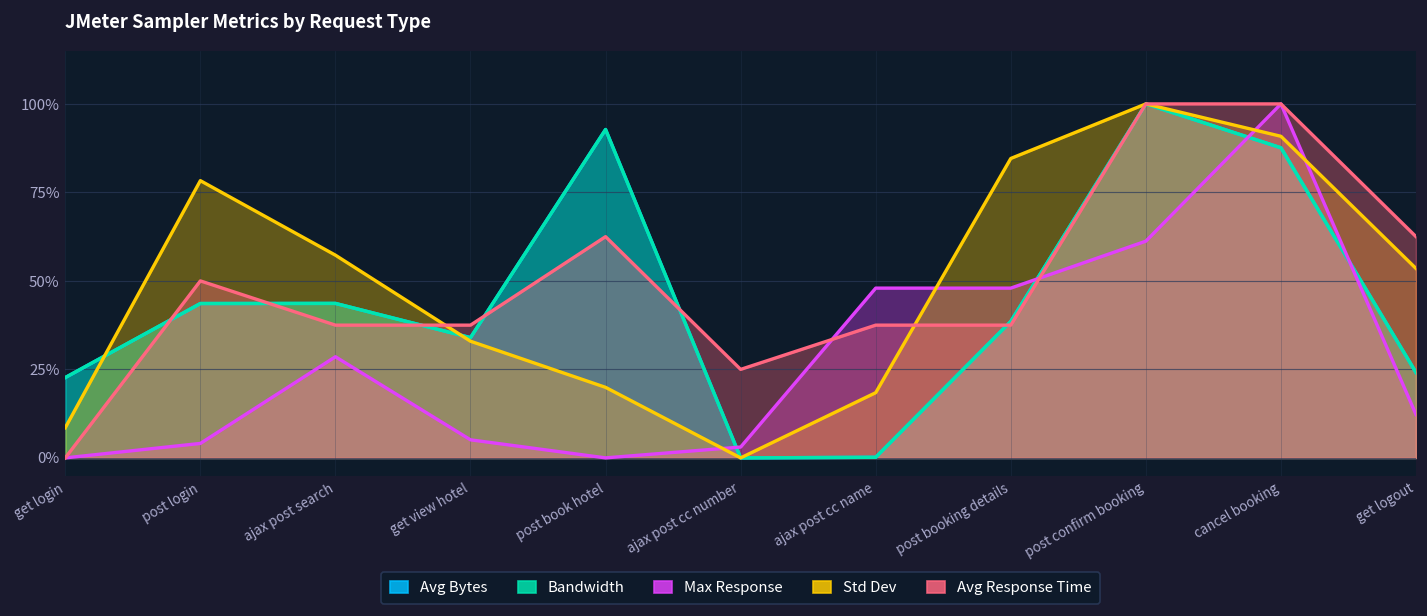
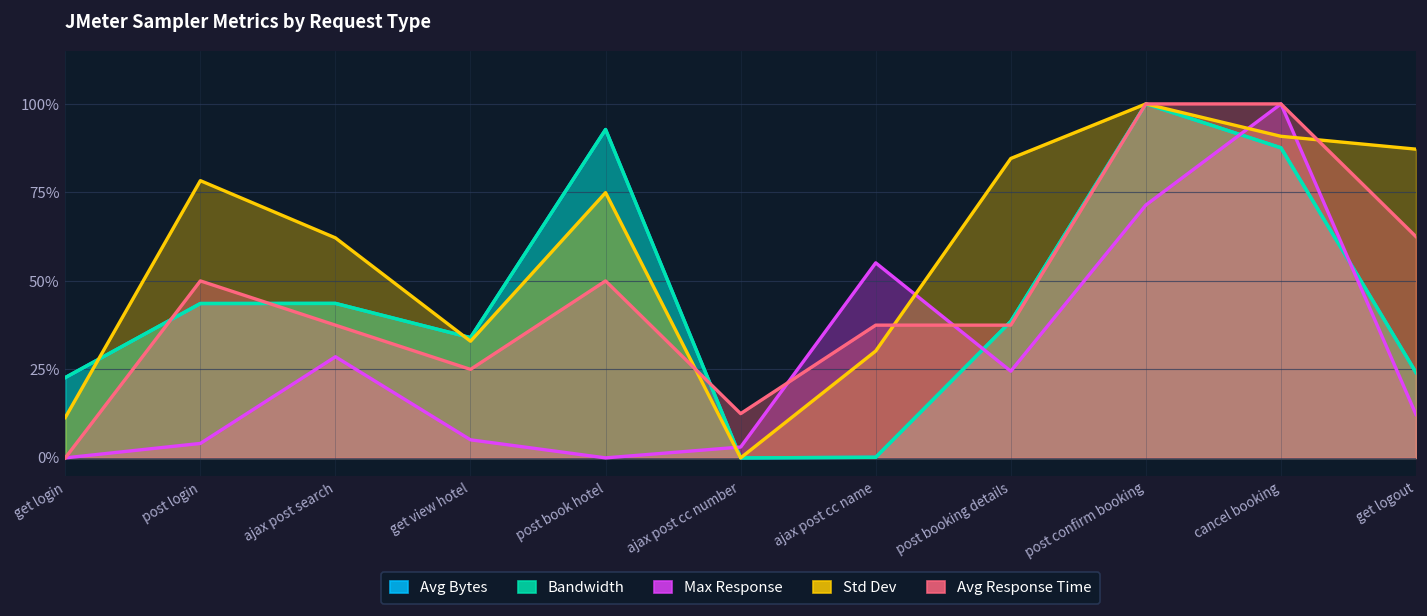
Std Dev, get login: 9% -> 11%
Std Dev, ajax post search: 57% -> 62%
Avg Response Time, get view hotel: 38% -> 25%
Std Dev, post book hotel: 20% -> 75%
Avg Response Time, post book hotel: 63% -> 50%
Avg Response Time, ajax post cc number: 25% -> 13%
Max Response, ajax post cc name: 48% -> 55%
Std Dev, ajax post cc name: 18% -> 30%
Max Response, post booking details: 48% -> 24%
Max Response, post confirm booking: 61% -> 71%
Std Dev, get logout: 54% -> 87%
